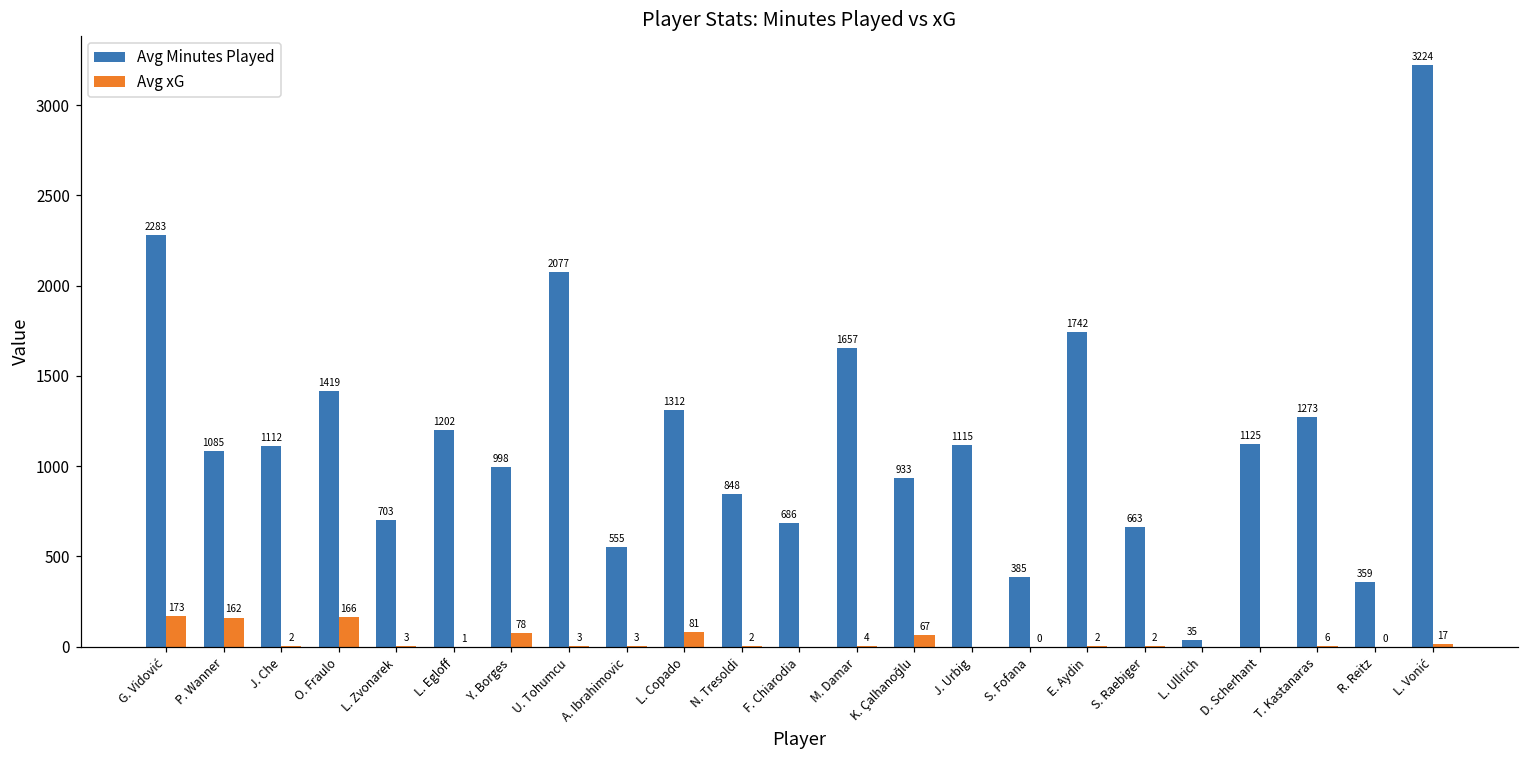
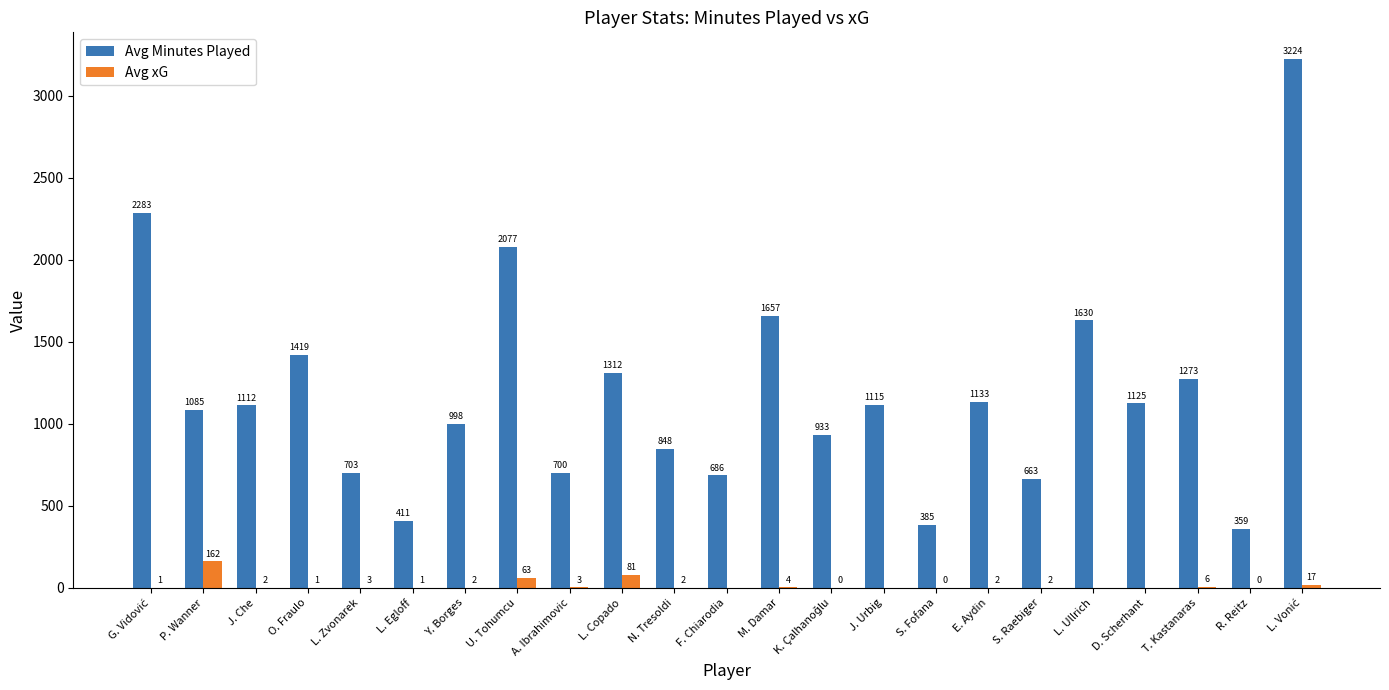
Avg xG, G. Vidović: 173 -> 1
Avg xG, O. Fraulo: 166 -> 1
Avg Minutes Played, L. Egloff: 1202 -> 411
Avg xG, Y. Borges: 78 -> 2
Avg xG, U. Tohumcu: 3 -> 63
Avg Minutes Played, A. Ibrahimovic: 555 -> 700
Avg xG, K. Çalhanoğlu: 67 -> 0
Avg Minutes Played, E. Aydin: 1742 -> 1133
Avg Minutes Played, L. Ullrich: 35 -> 1630
